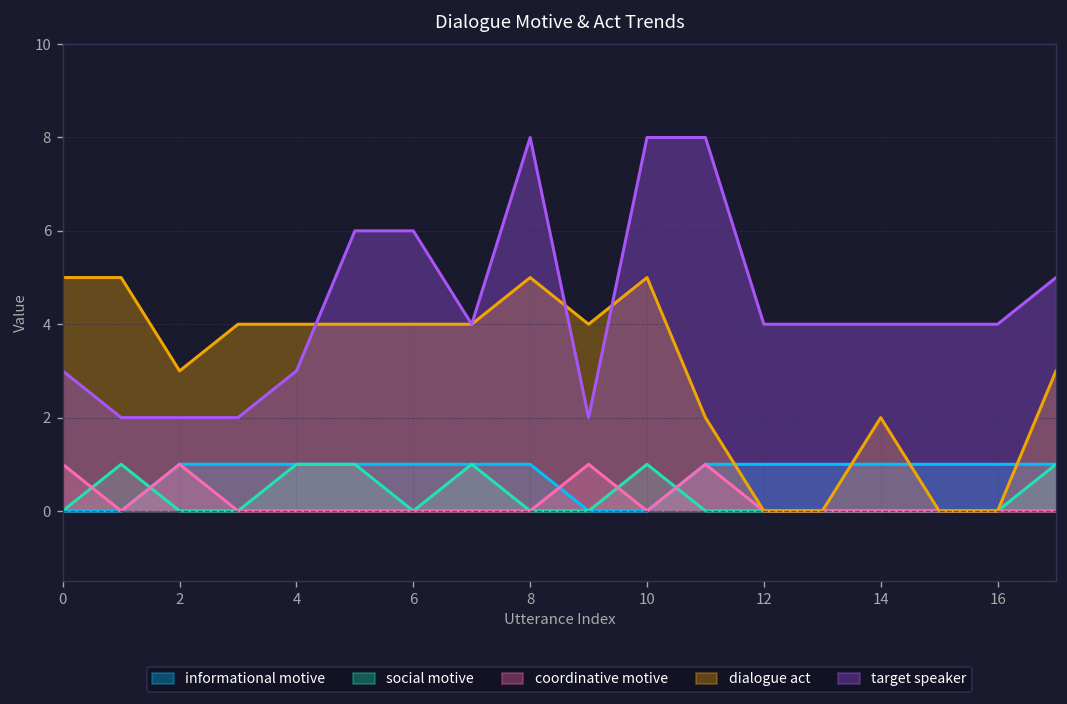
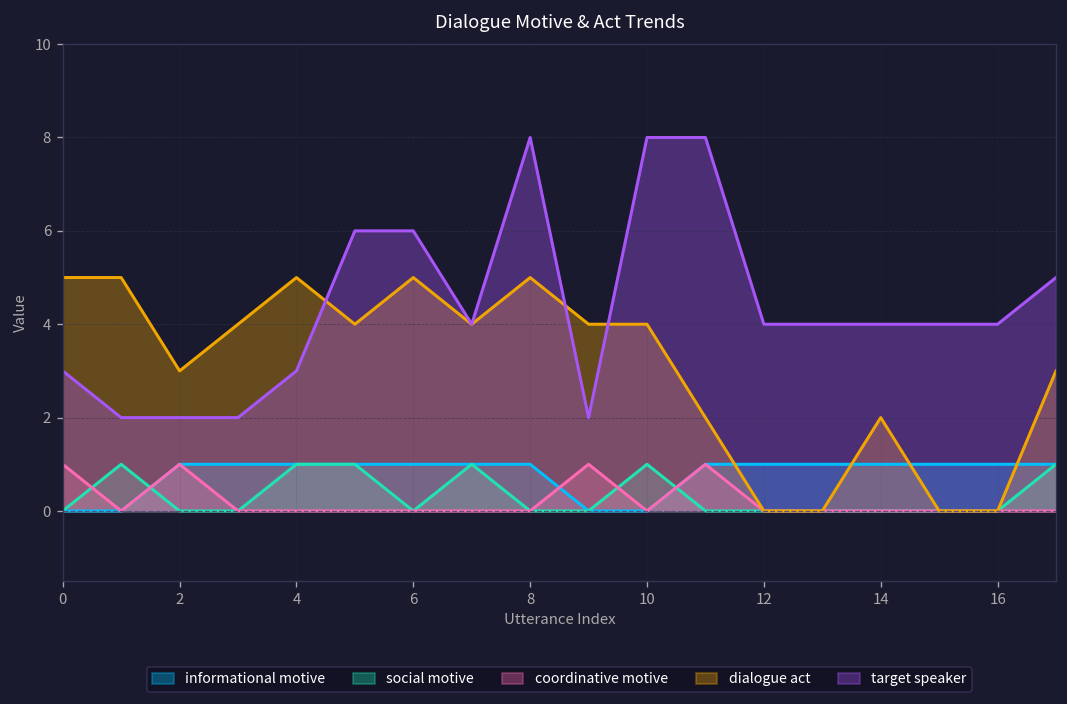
dialogue act, 4: 4 -> 5
dialogue act, 6: 4 -> 5
dialogue act, 10: 5 -> 4
